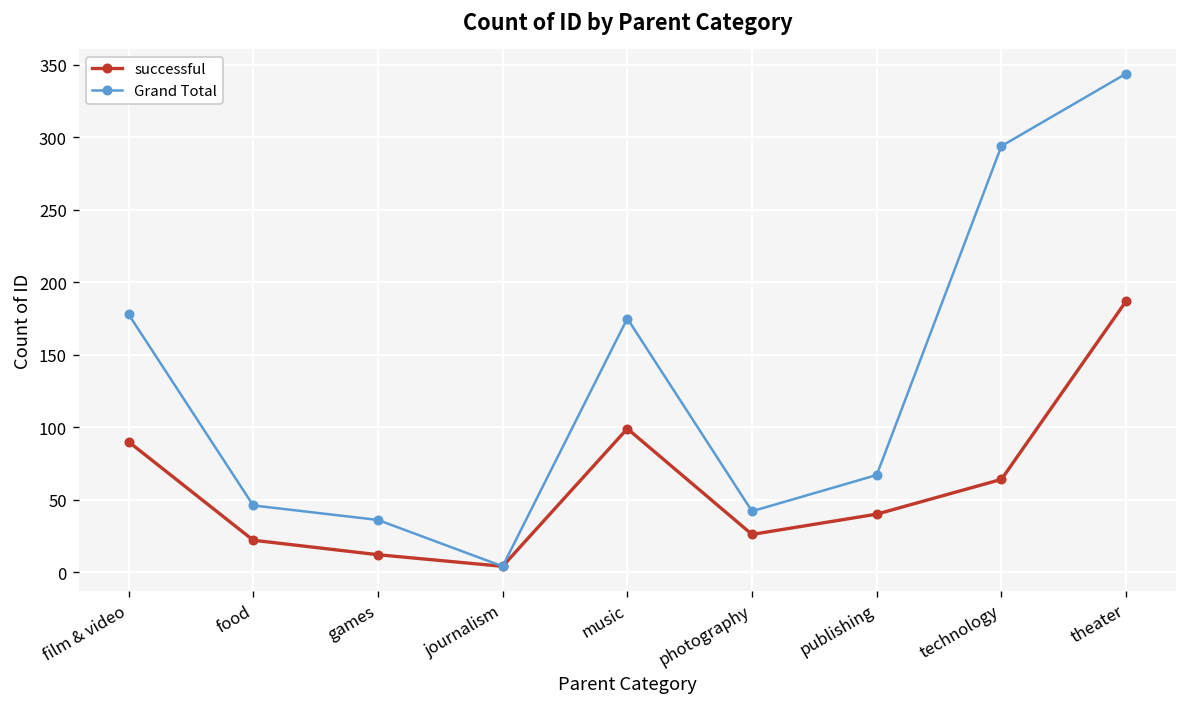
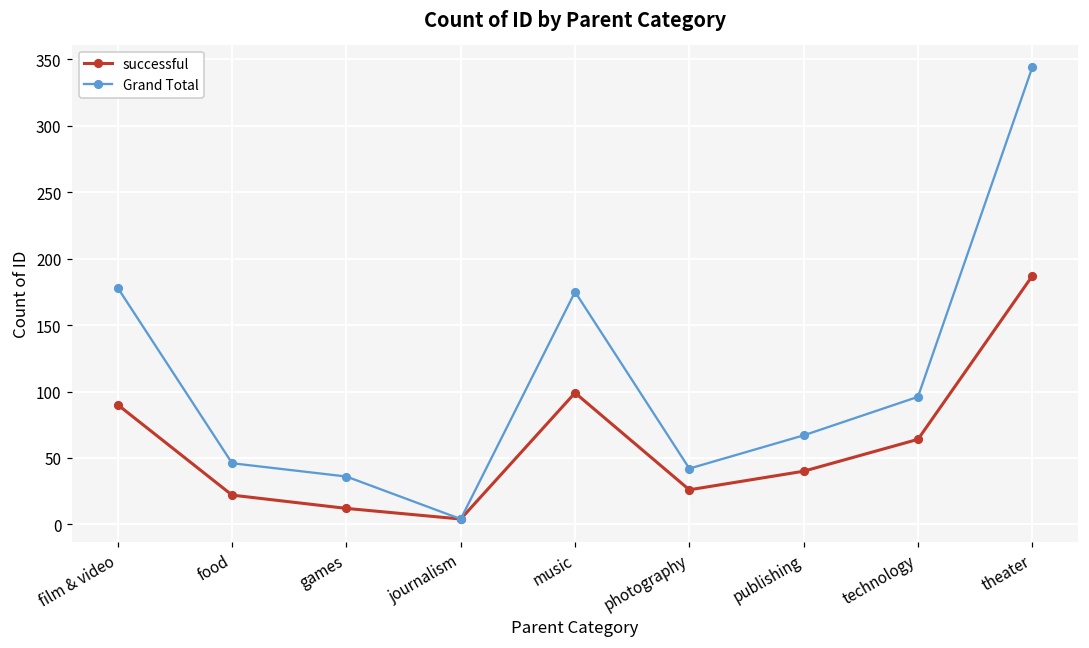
Grand Total, technology: 294 -> 96
